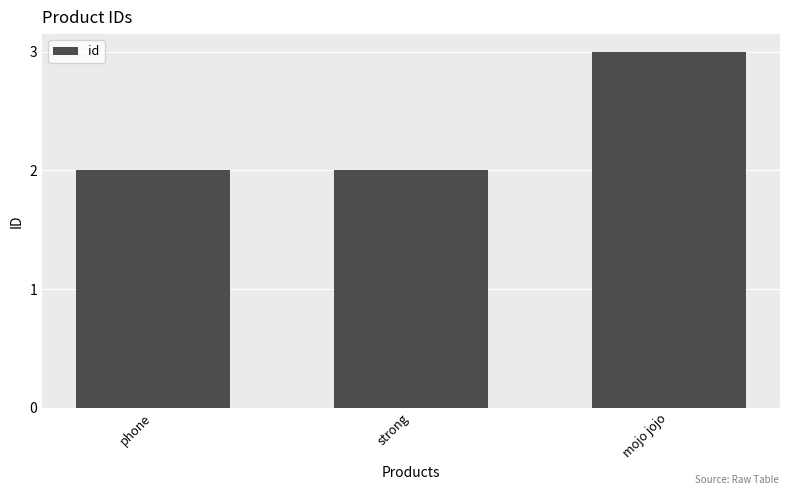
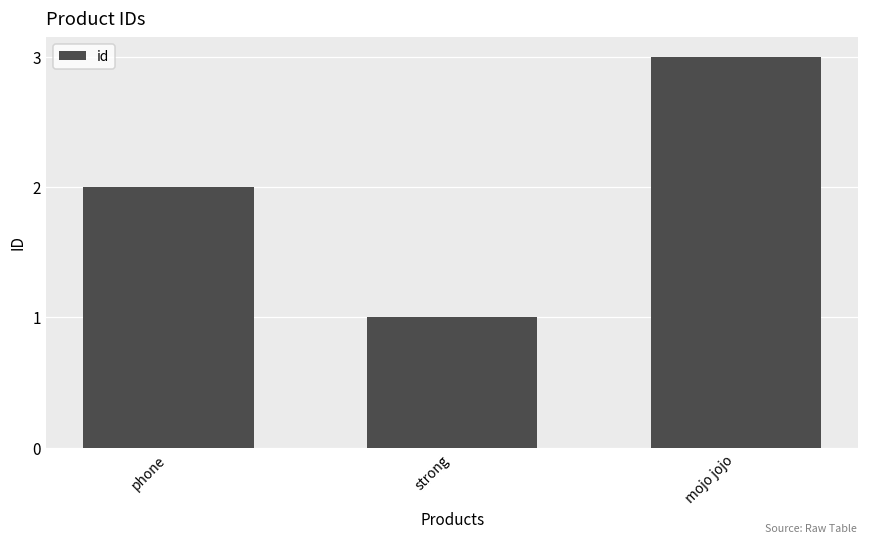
strong: 2 -> 1
